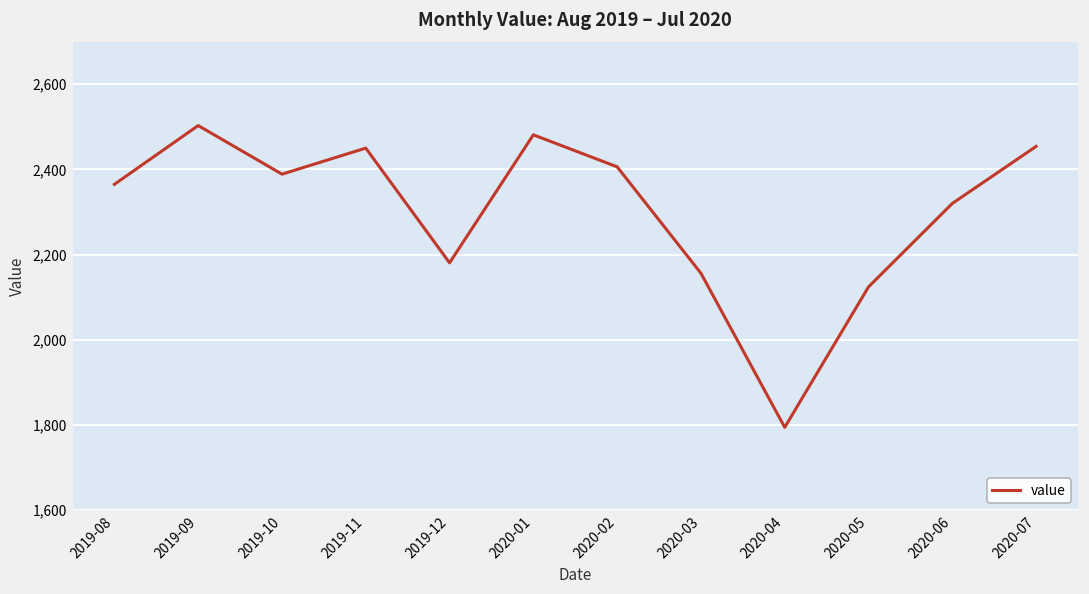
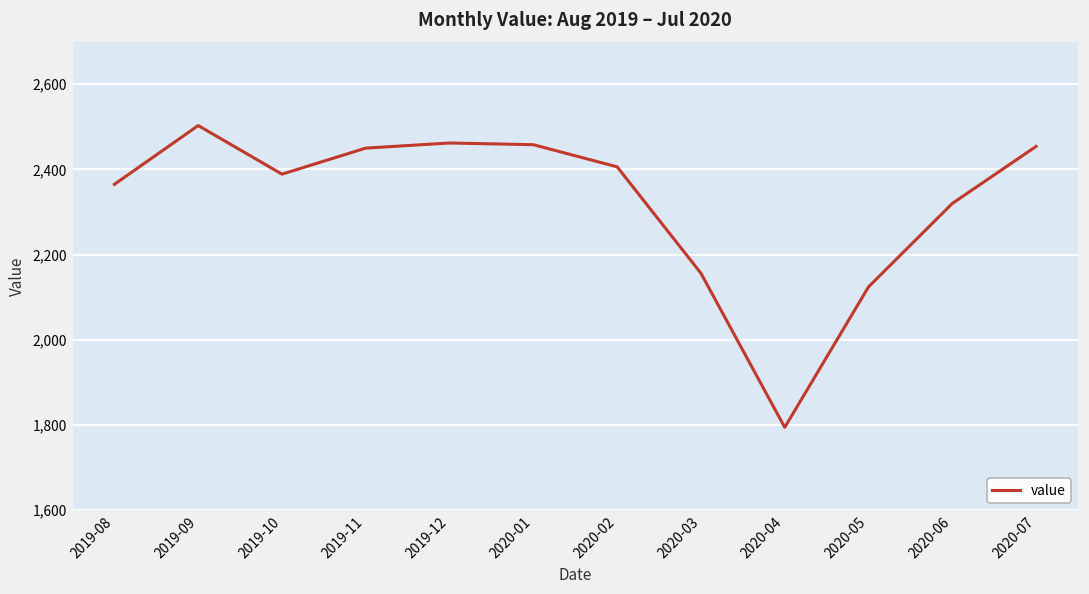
2019-12: 2,180 -> 2,460
2020-01: 2,480 -> 2,460
